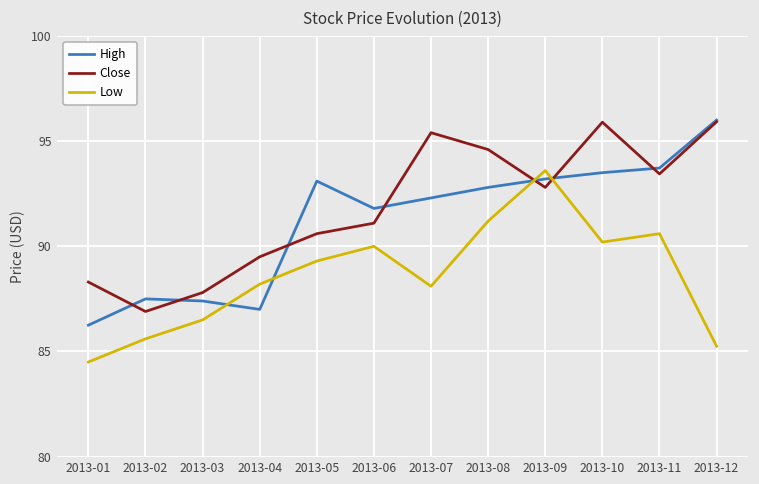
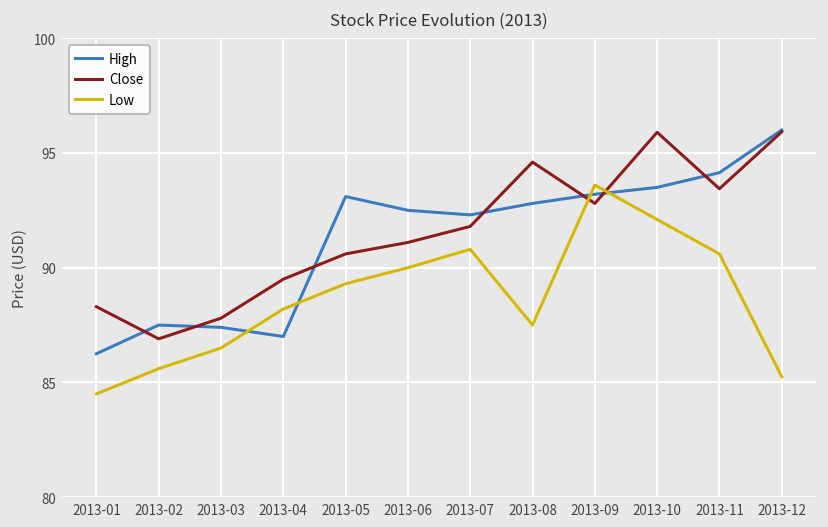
High, 2013-06: 91.8 -> 92.5
Close, 2013-07: 95.4 -> 91.8
Low, 2013-07: 88.1 -> 90.8
Low, 2013-08: 91.2 -> 87.5
Low, 2013-10: 90.2 -> 92.1
High, 2013-11: 93.7 -> 94.1
